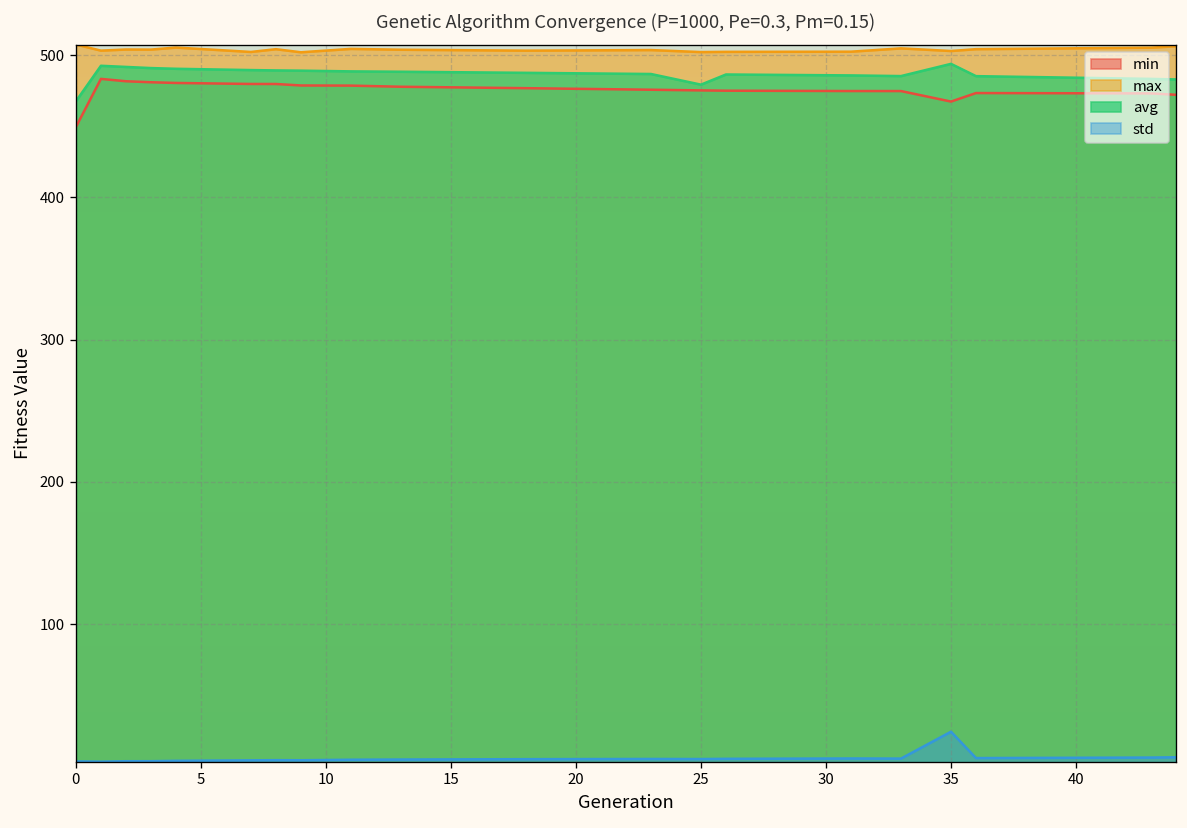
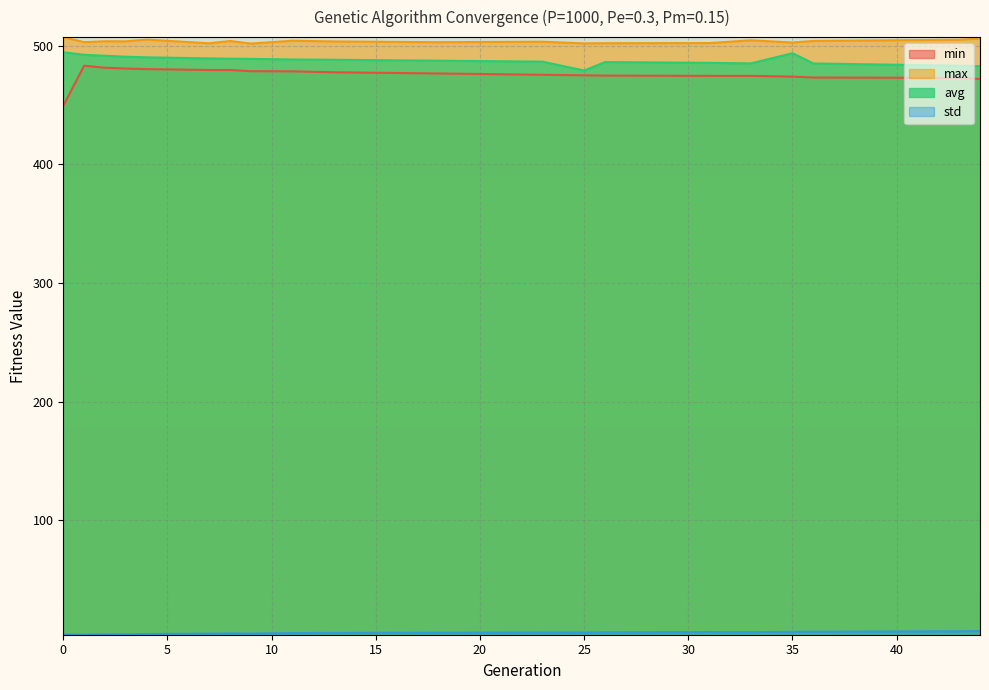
avg, 0: 468 -> 495
min, 35: 467 -> 474
std, 35: 24 -> 6
